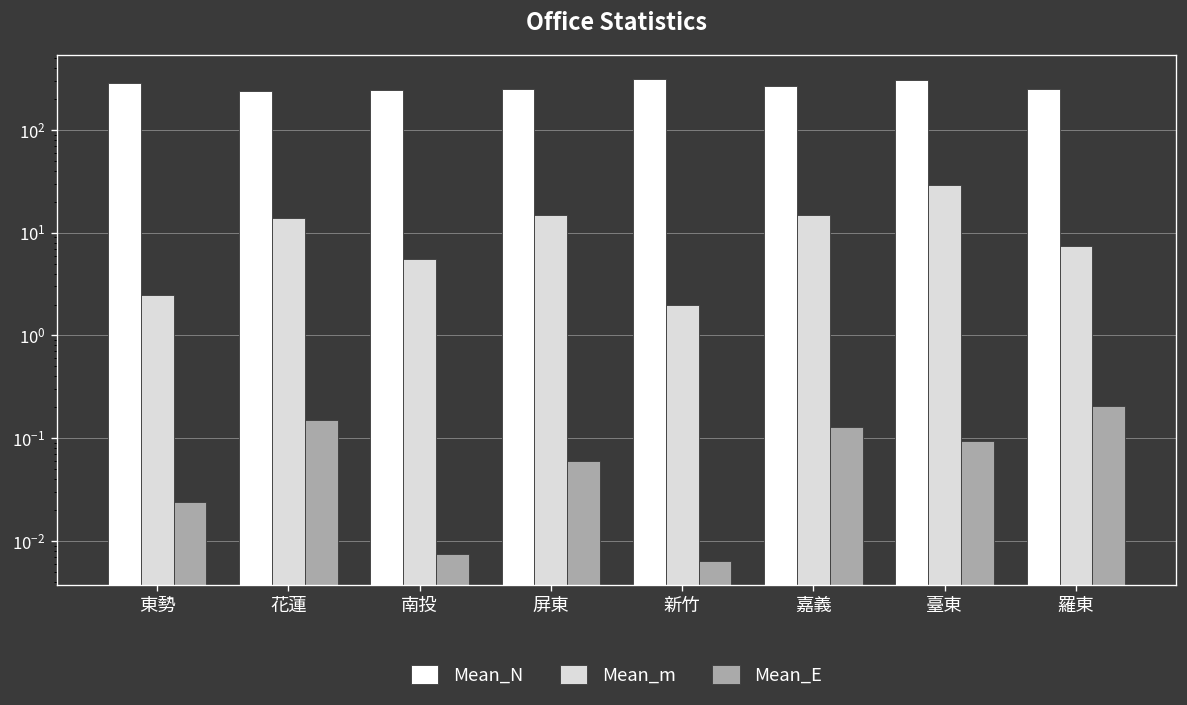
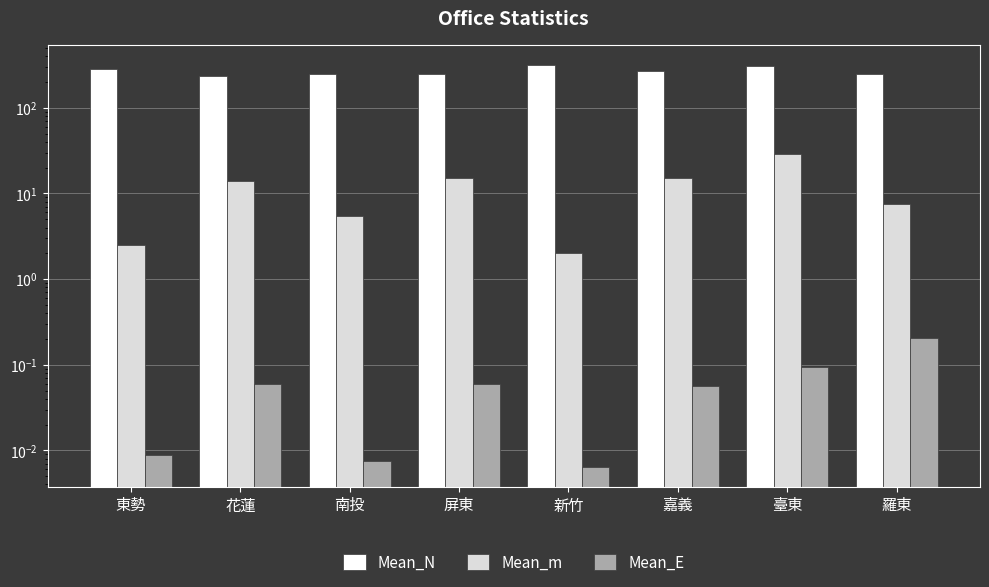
Mean_E, 東勢: 0.024 -> 0.009
Mean_E, 花蓮: 0.15 -> 0.06
Mean_E, 嘉義: 0.13 -> 0.06
